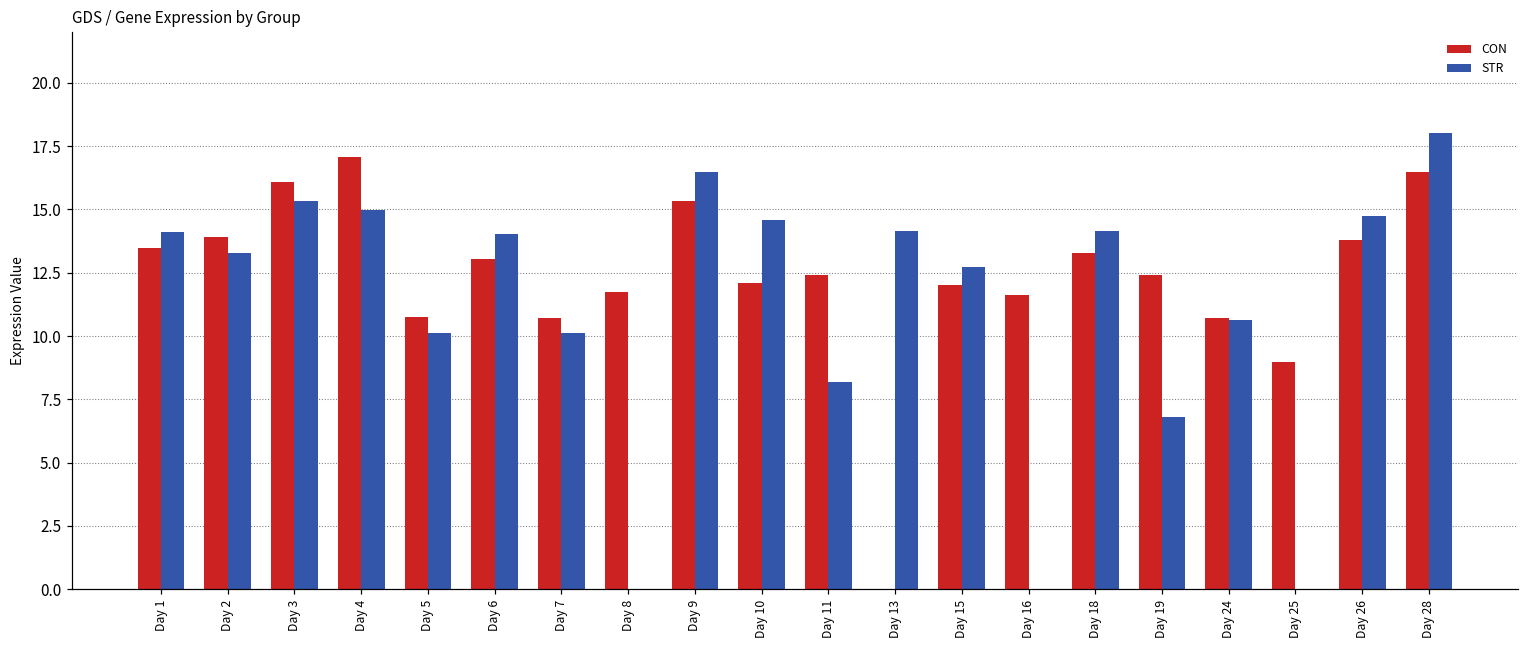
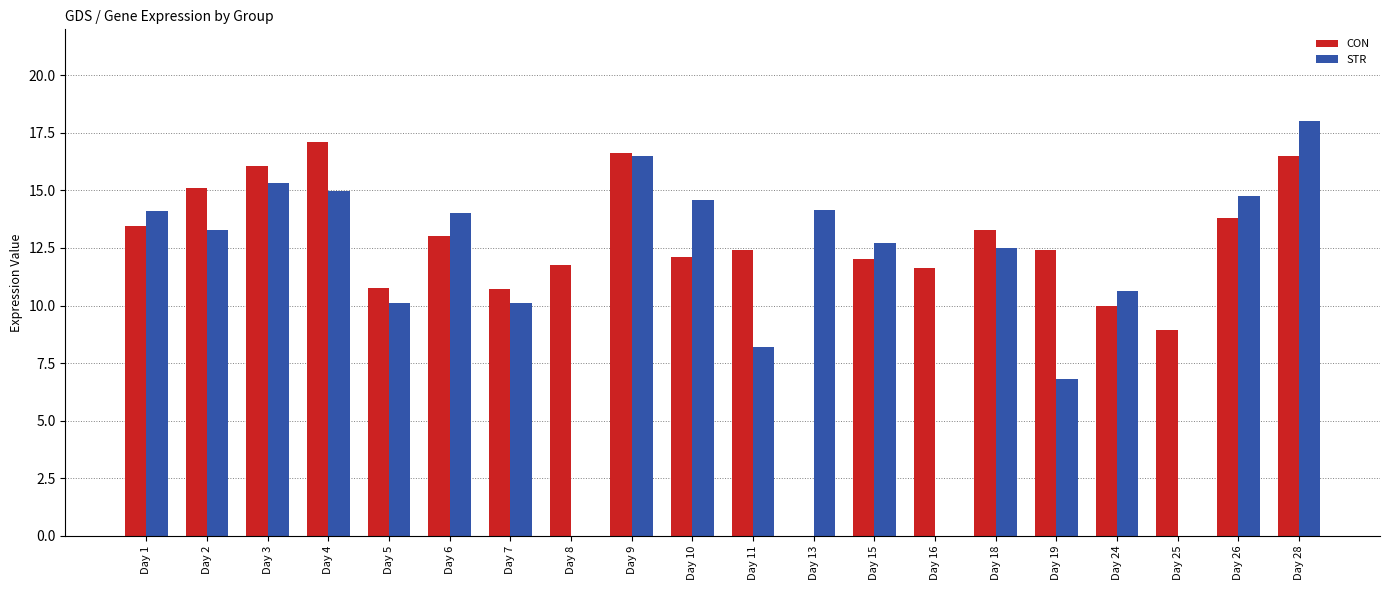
CON, Day 2: 13.9 -> 15.1
CON, Day 9: 15.4 -> 16.6
STR, Day 18: 14.1 -> 12.5
CON, Day 24: 10.7 -> 10.0
